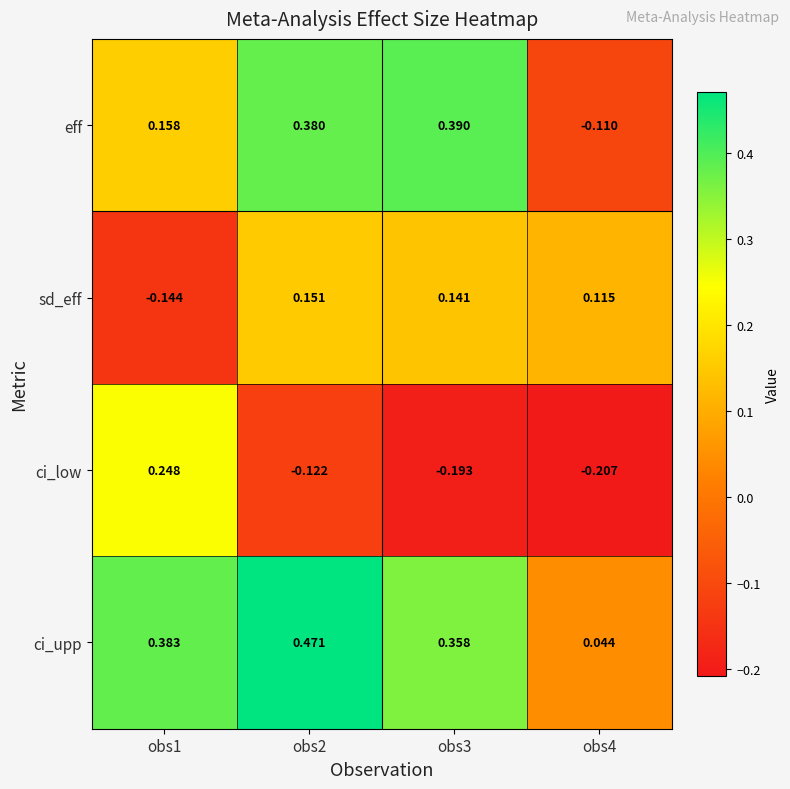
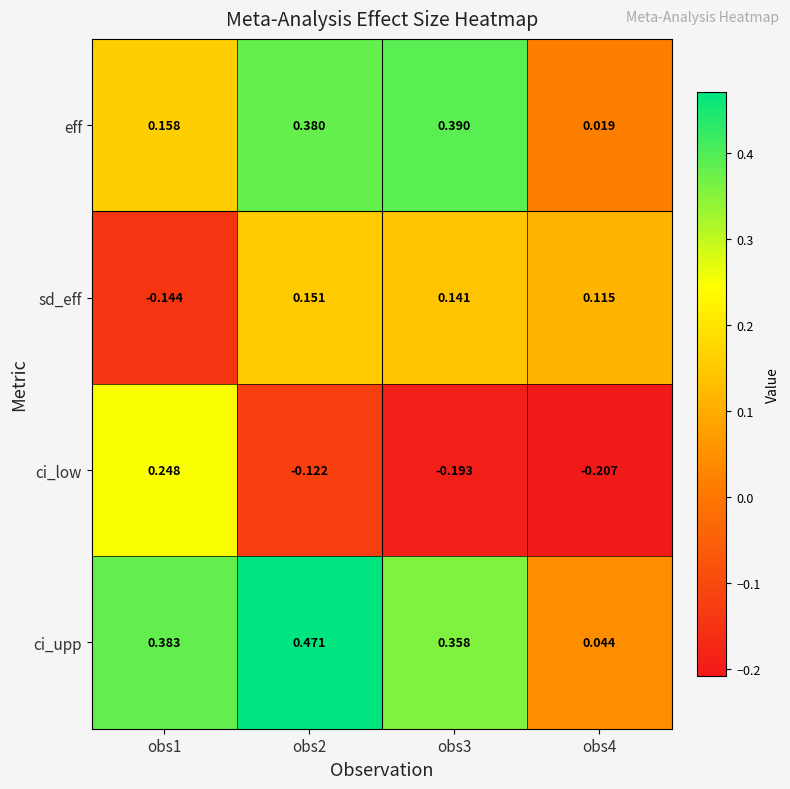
eff, obs4: -0.110 -> 0.019
